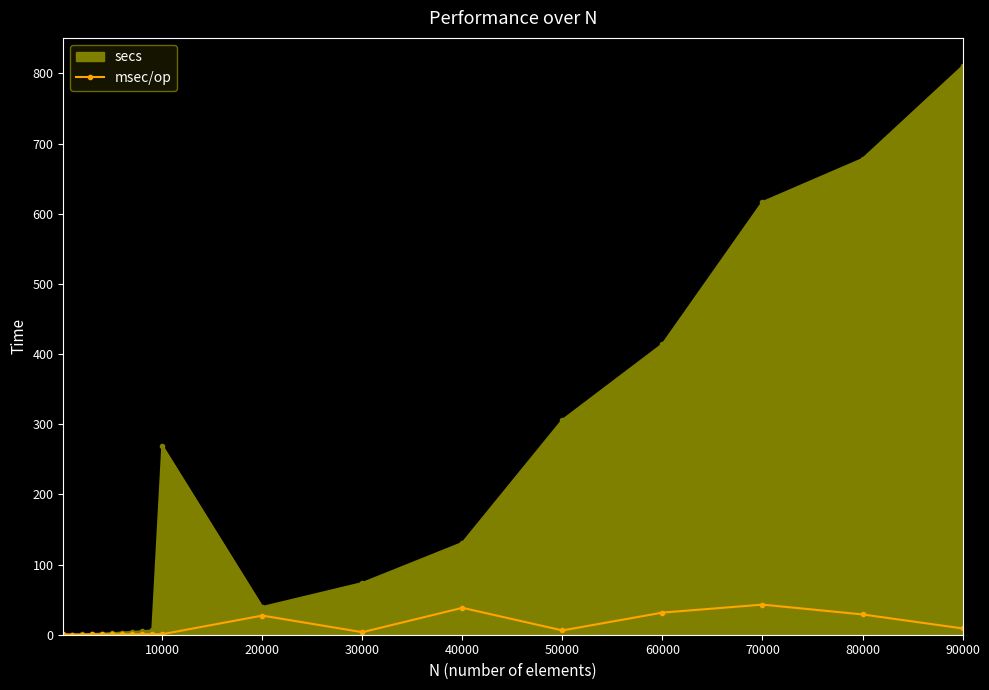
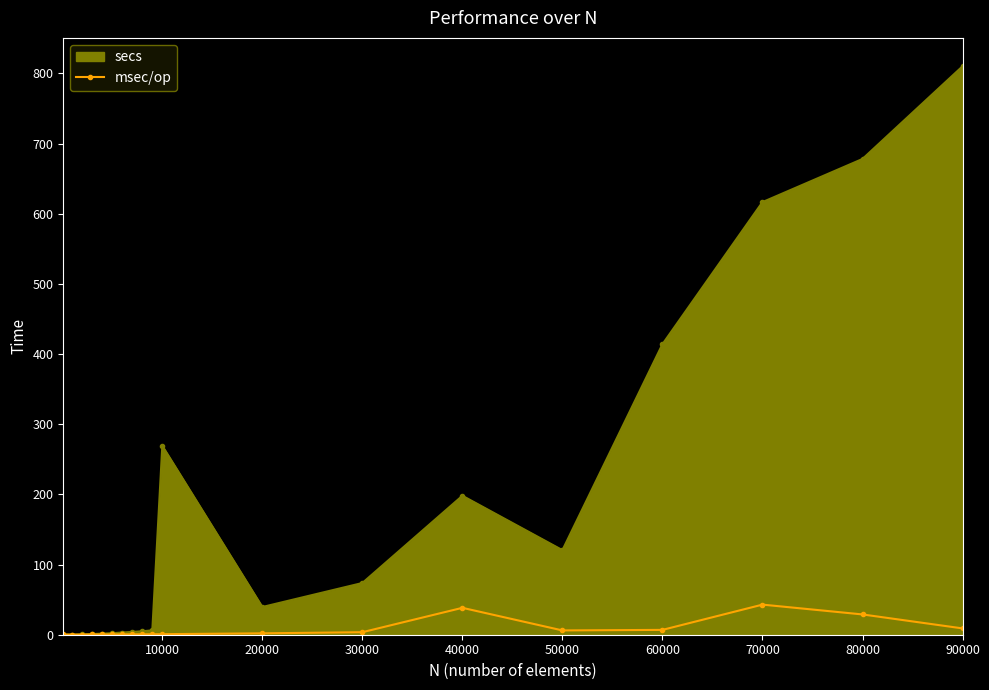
msec/op, 20000: 30 -> 0
secs, 40000: 130 -> 200
secs, 50000: 310 -> 120
msec/op, 60000: 30 -> 10
